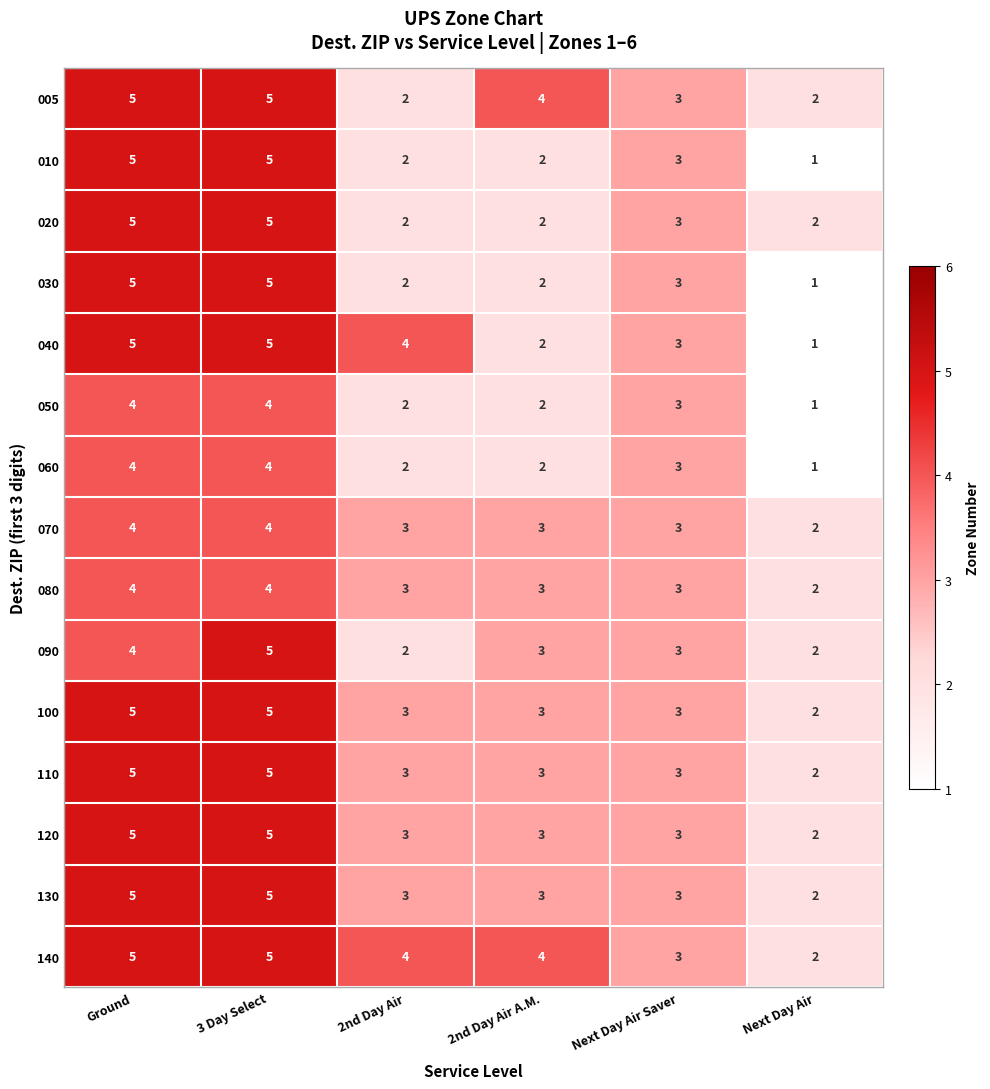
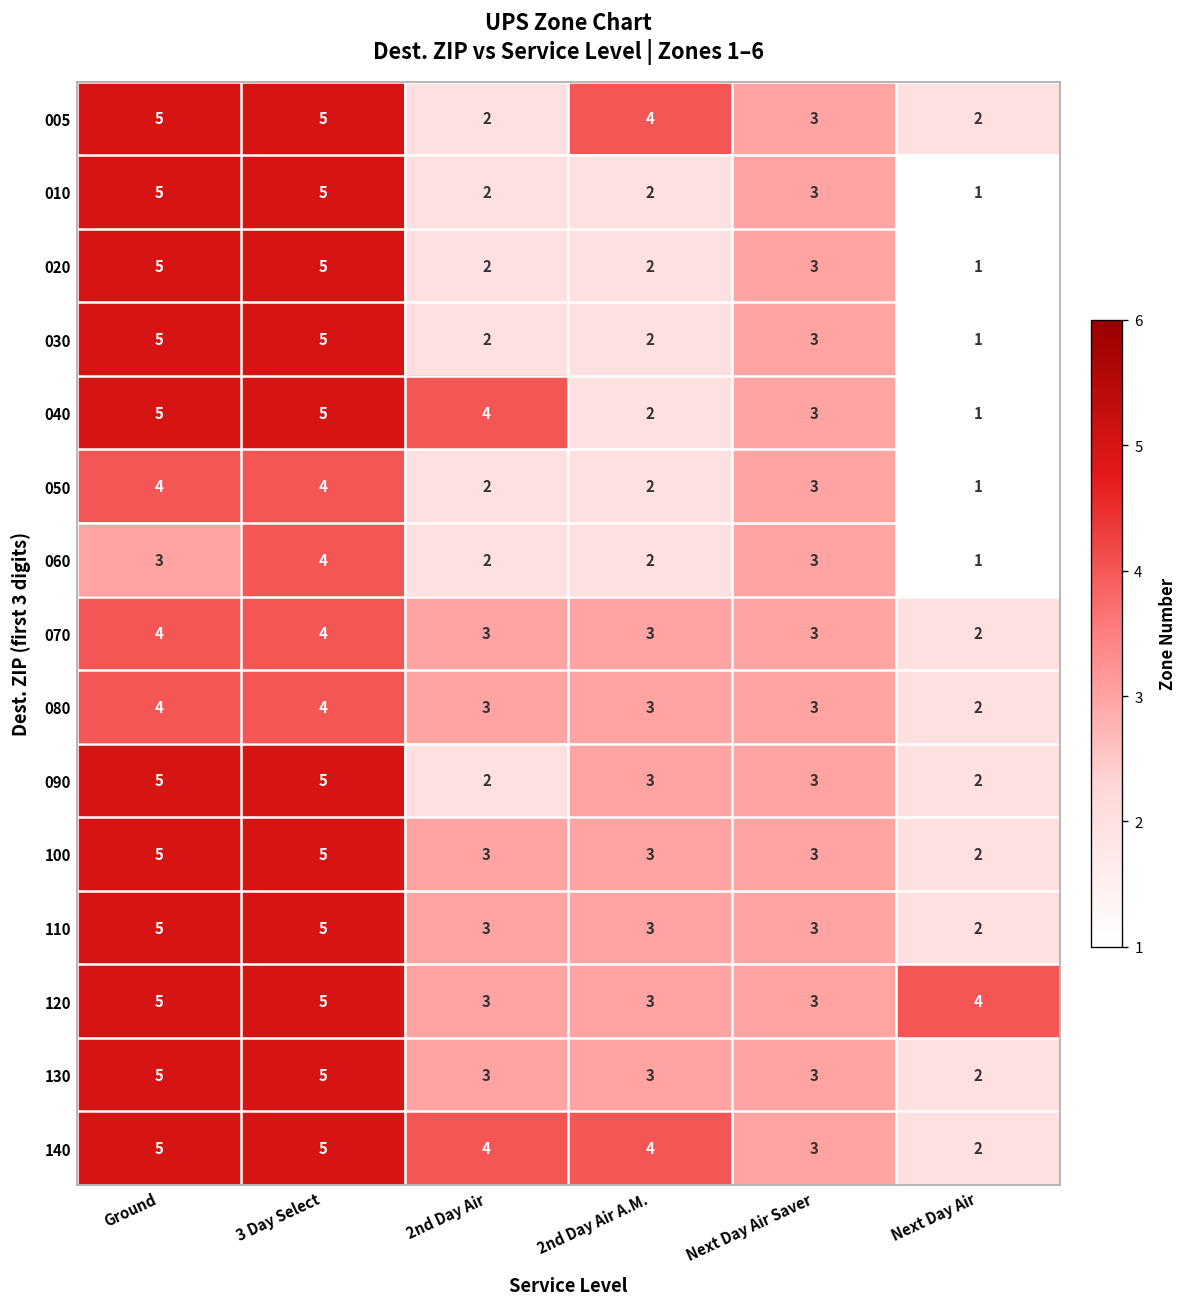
020, Next Day Air: 2 -> 1
060, Ground: 4 -> 3
090, Ground: 4 -> 5
120, Next Day Air: 2 -> 4
